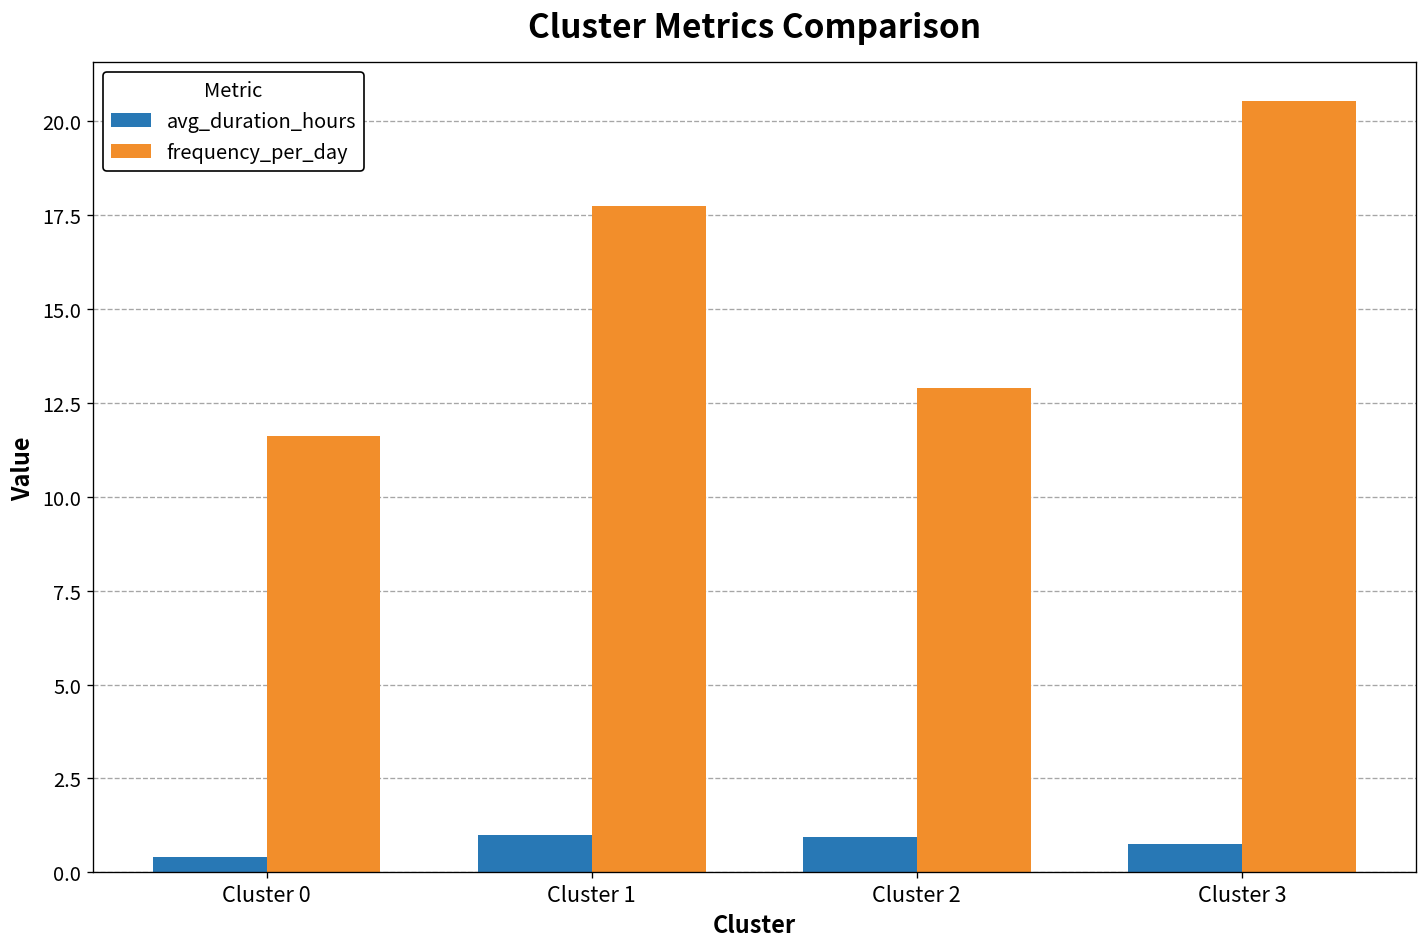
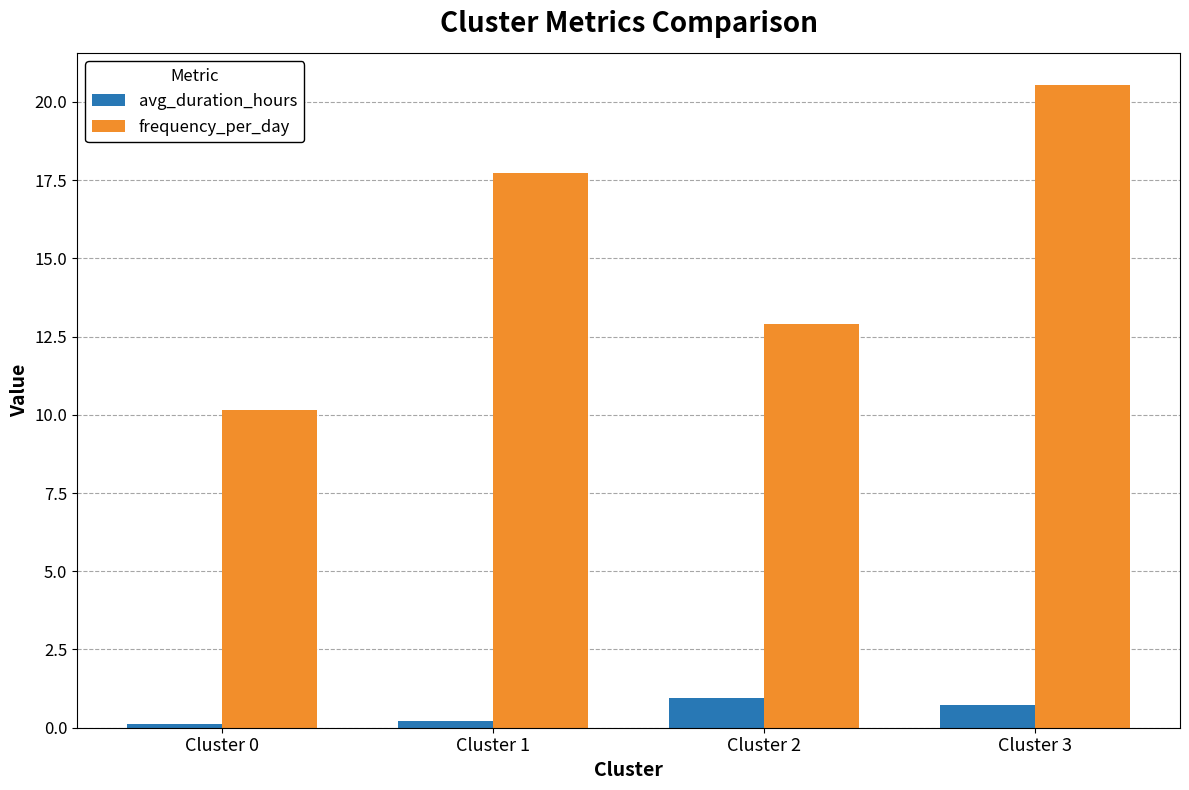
avg_duration_hours, Cluster 0: 0.4 -> 0.1
frequency_per_day, Cluster 0: 11.6 -> 10.1
avg_duration_hours, Cluster 1: 1.0 -> 0.2
